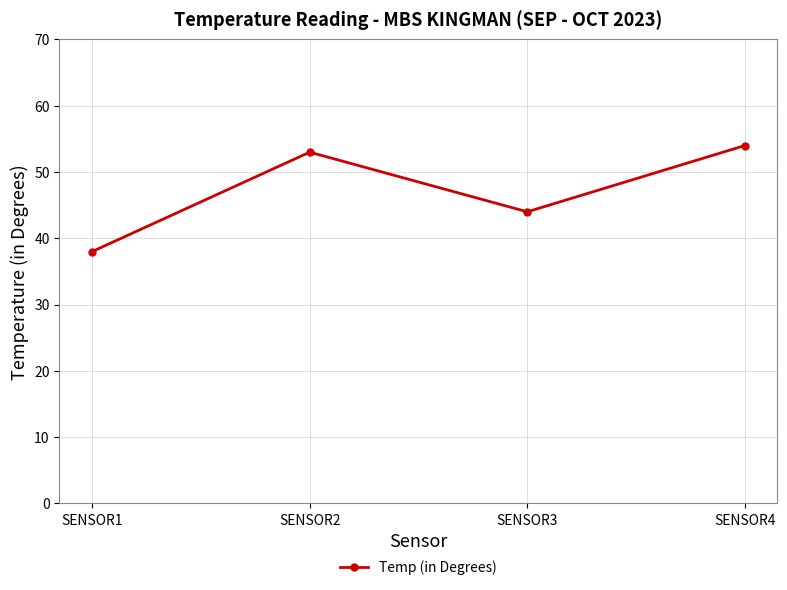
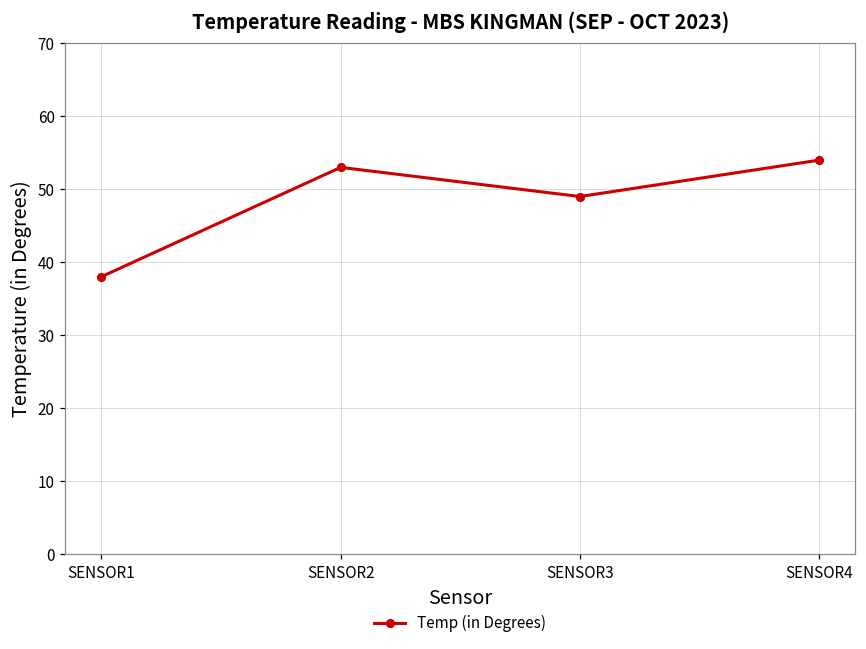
SENSOR3: 44 -> 49
